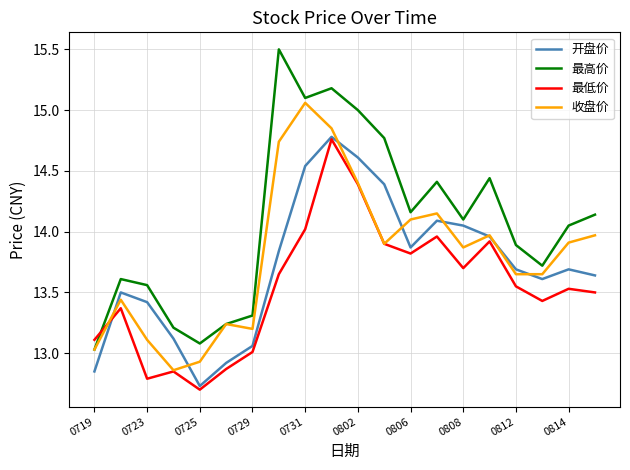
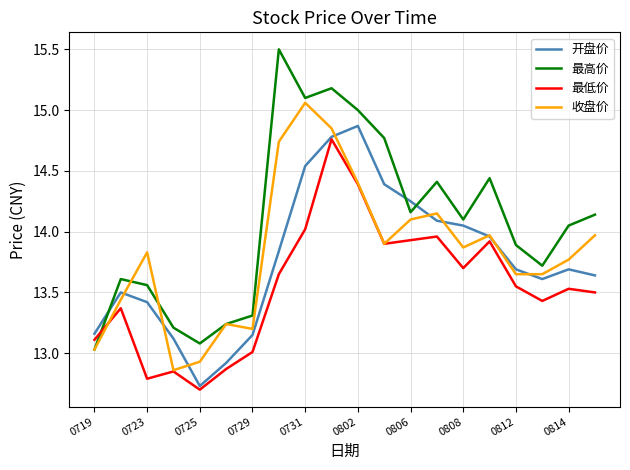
开盘价, 0719: 12.85 -> 13.16
收盘价, 0723: 13.11 -> 13.83
开盘价, 0729: 13.06 -> 13.15
开盘价, 0802: 14.61 -> 14.87
开盘价, 0806: 13.87 -> 14.25
最低价, 0806: 13.82 -> 13.93
收盘价, 0814: 13.91 -> 13.77
